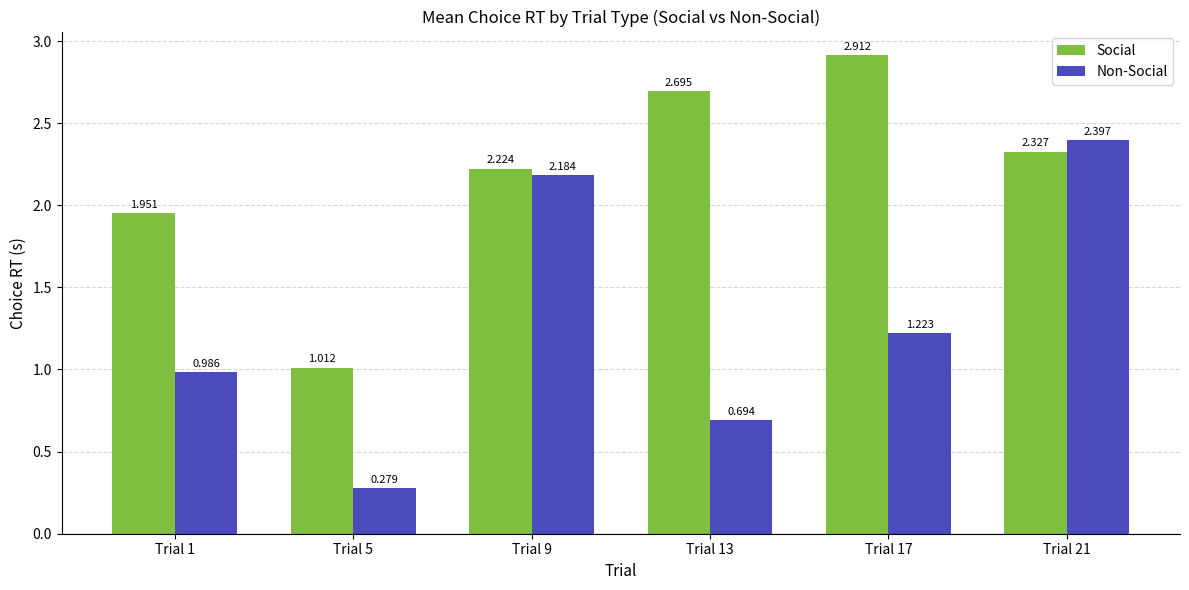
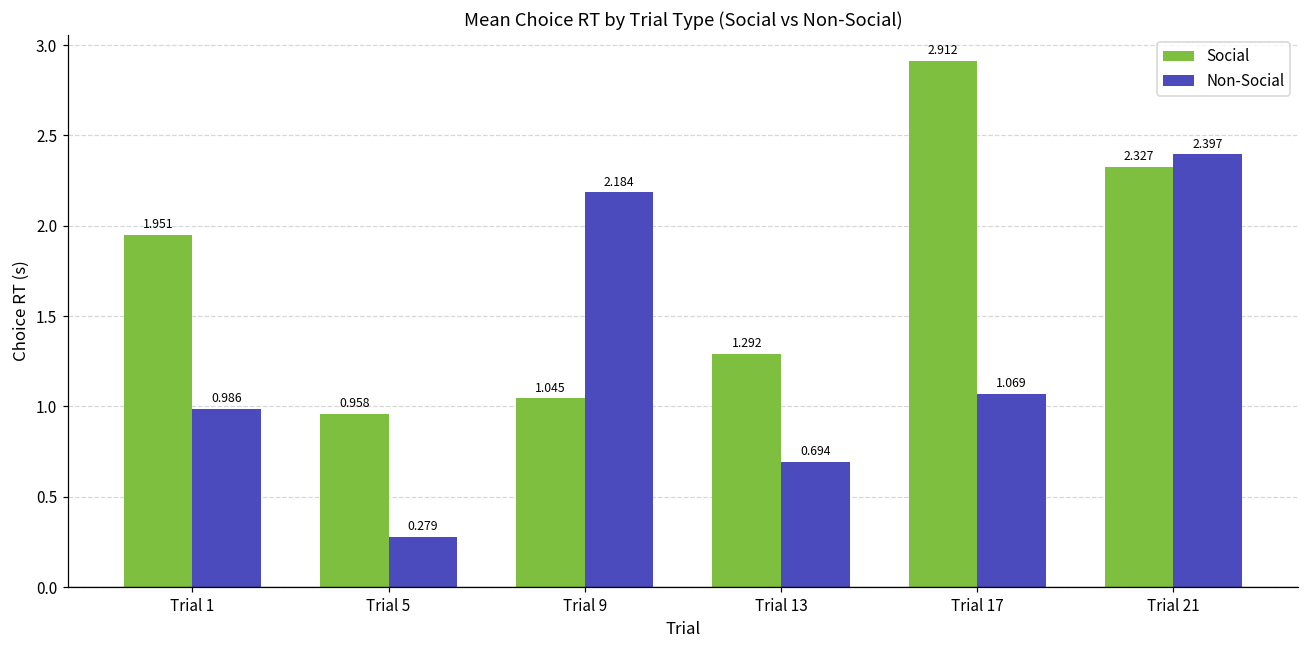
Social, Trial 5: 1.012 -> 0.958
Social, Trial 9: 2.224 -> 1.045
Social, Trial 13: 2.695 -> 1.292
Non-Social, Trial 17: 1.223 -> 1.069
